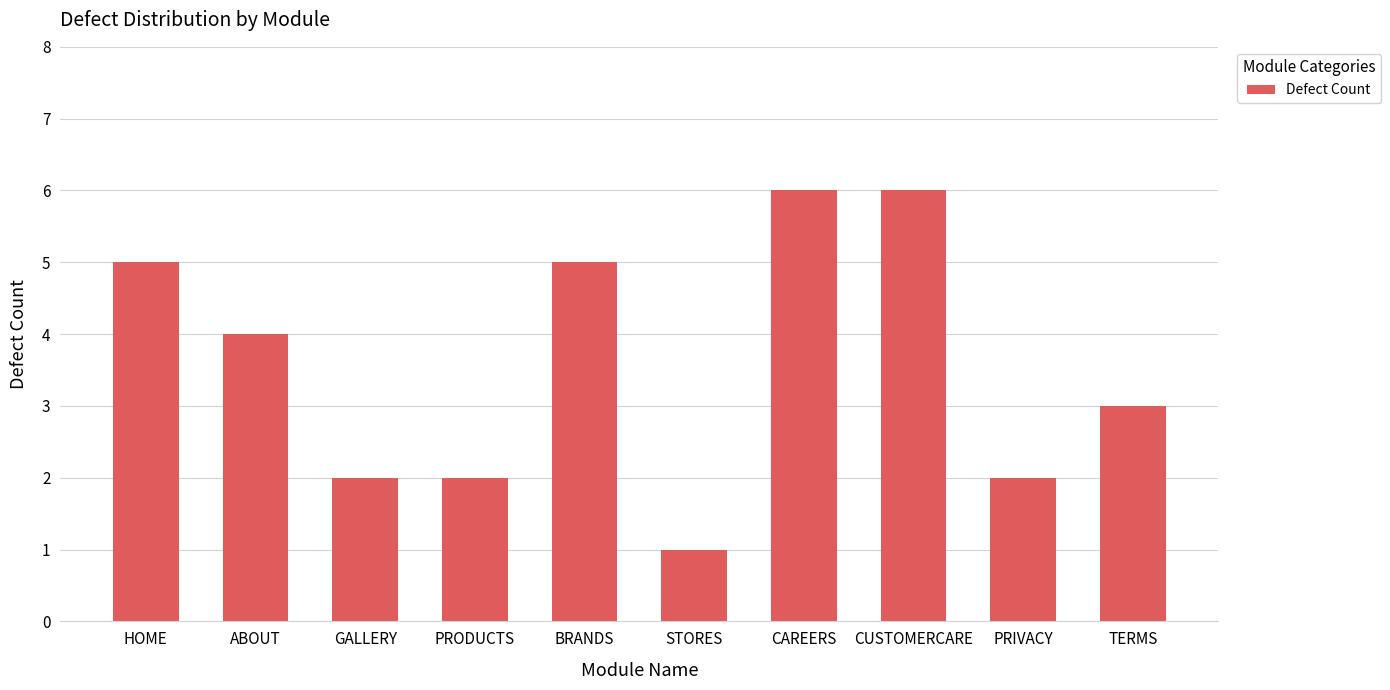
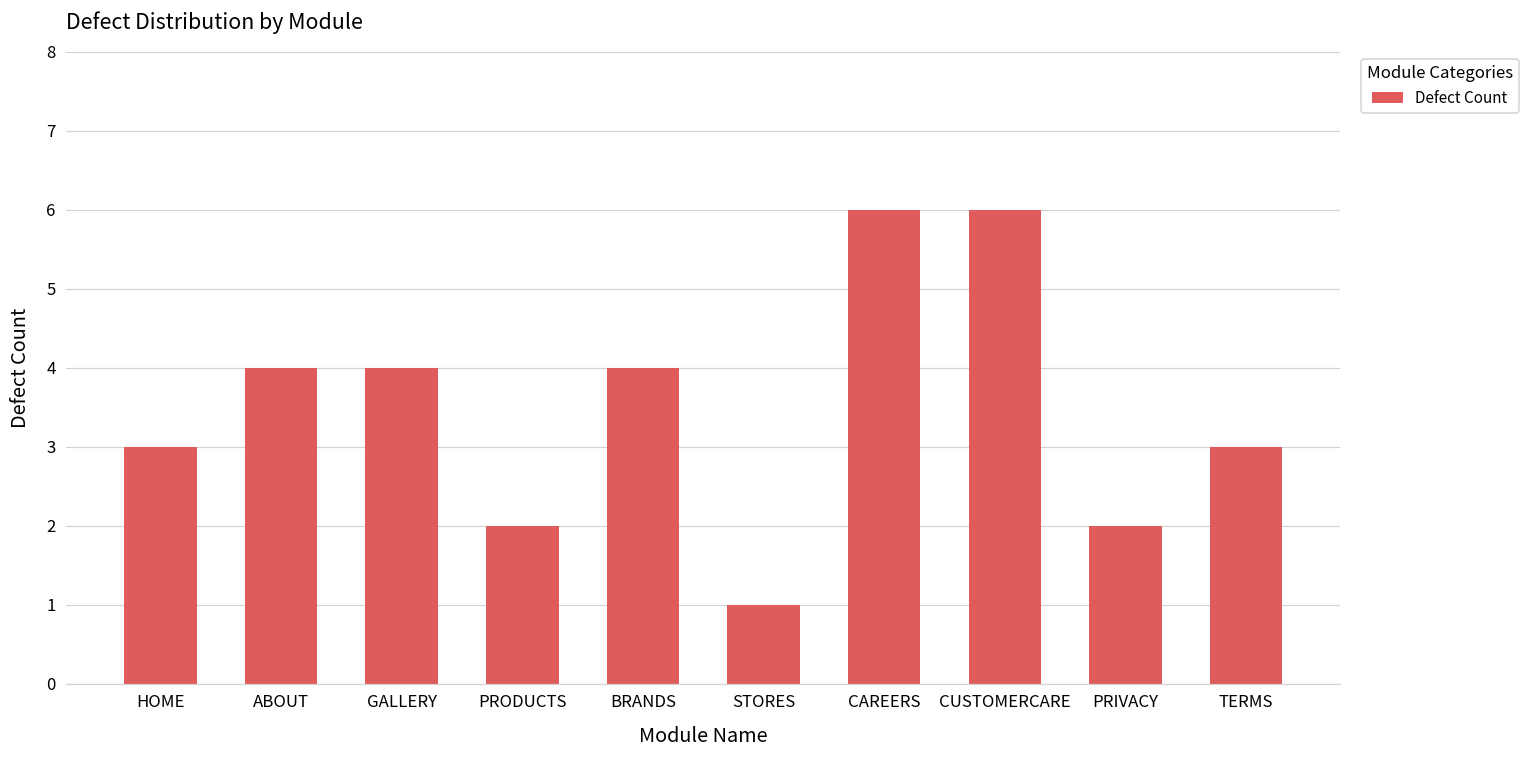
HOME: 5 -> 3
GALLERY: 2 -> 4
BRANDS: 5 -> 4
